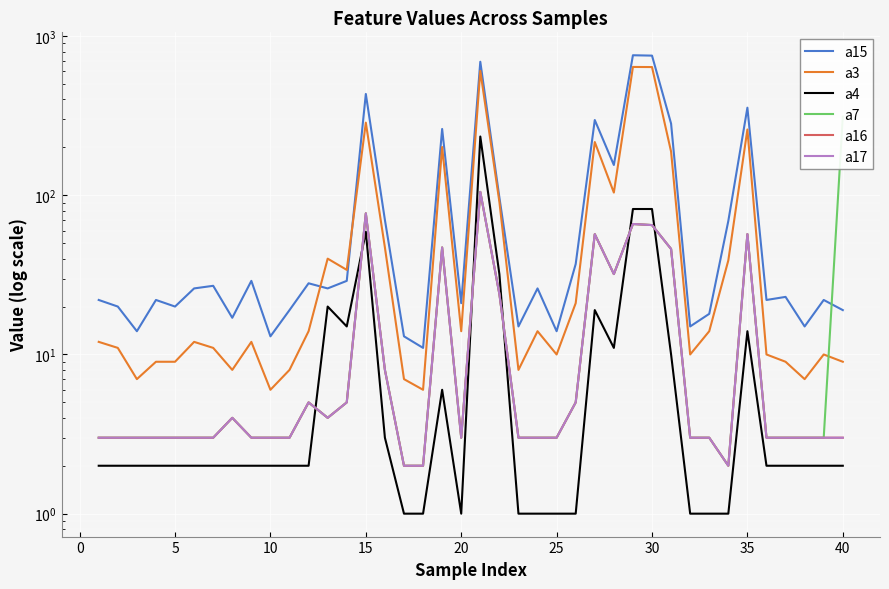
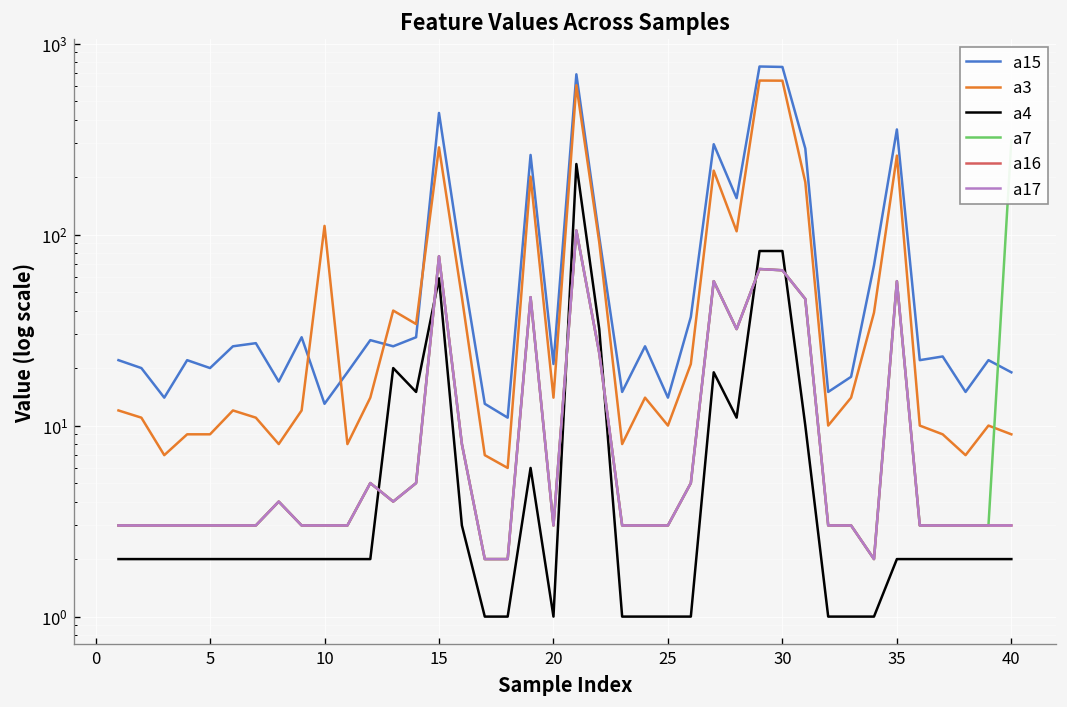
a3, 10: 6 -> 110
a4, 35: 14 -> 2
